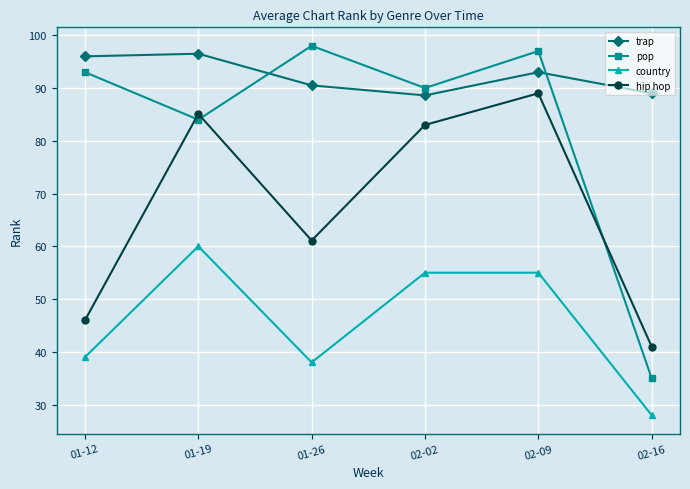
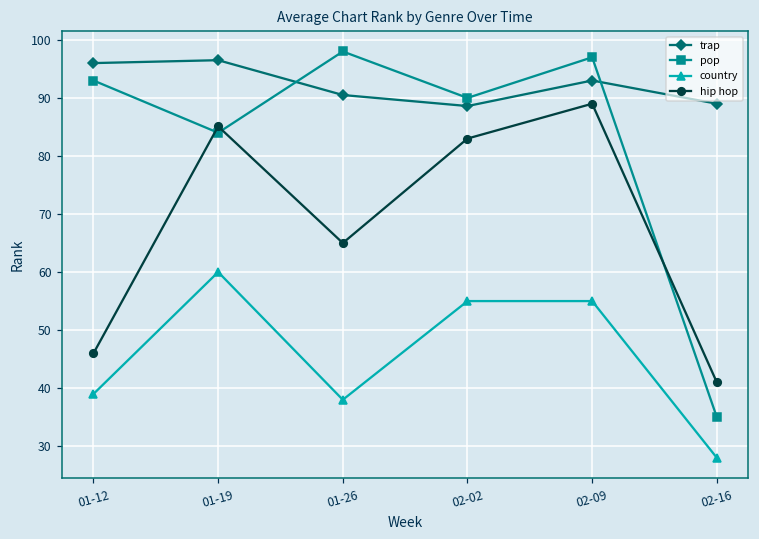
hip hop, 01-26: 61 -> 65
